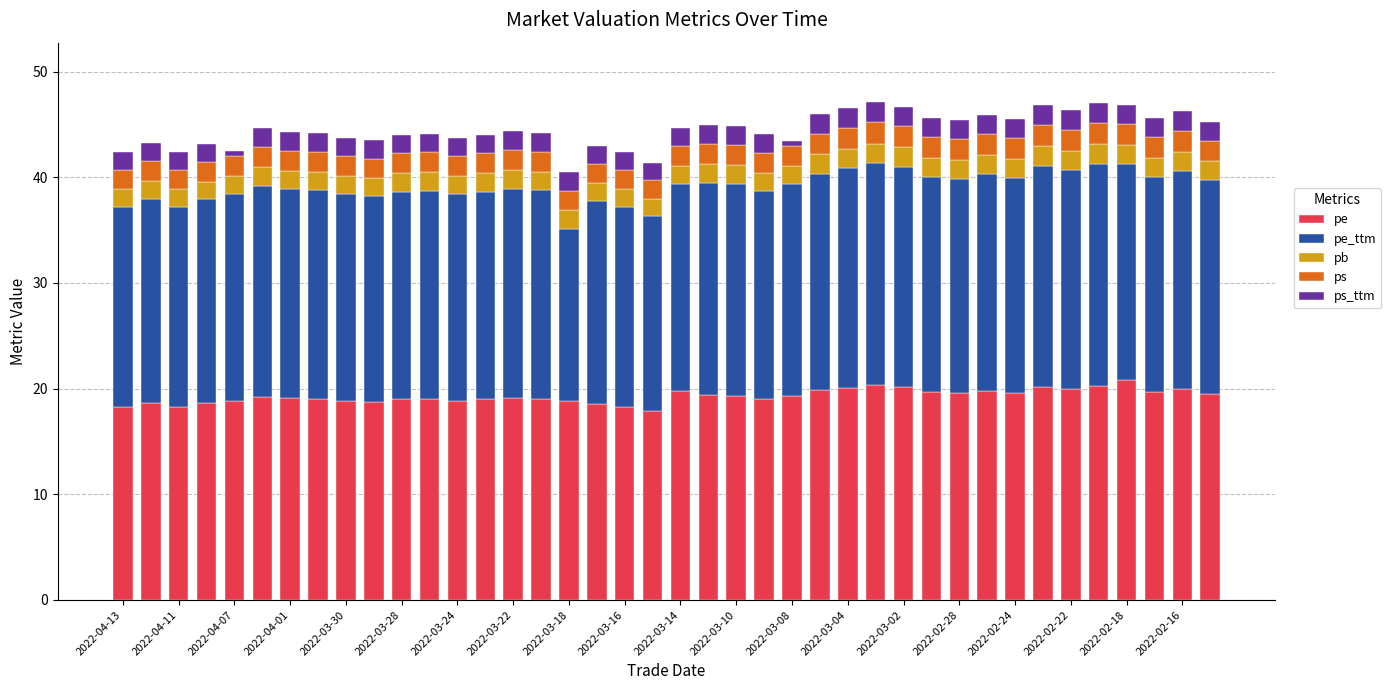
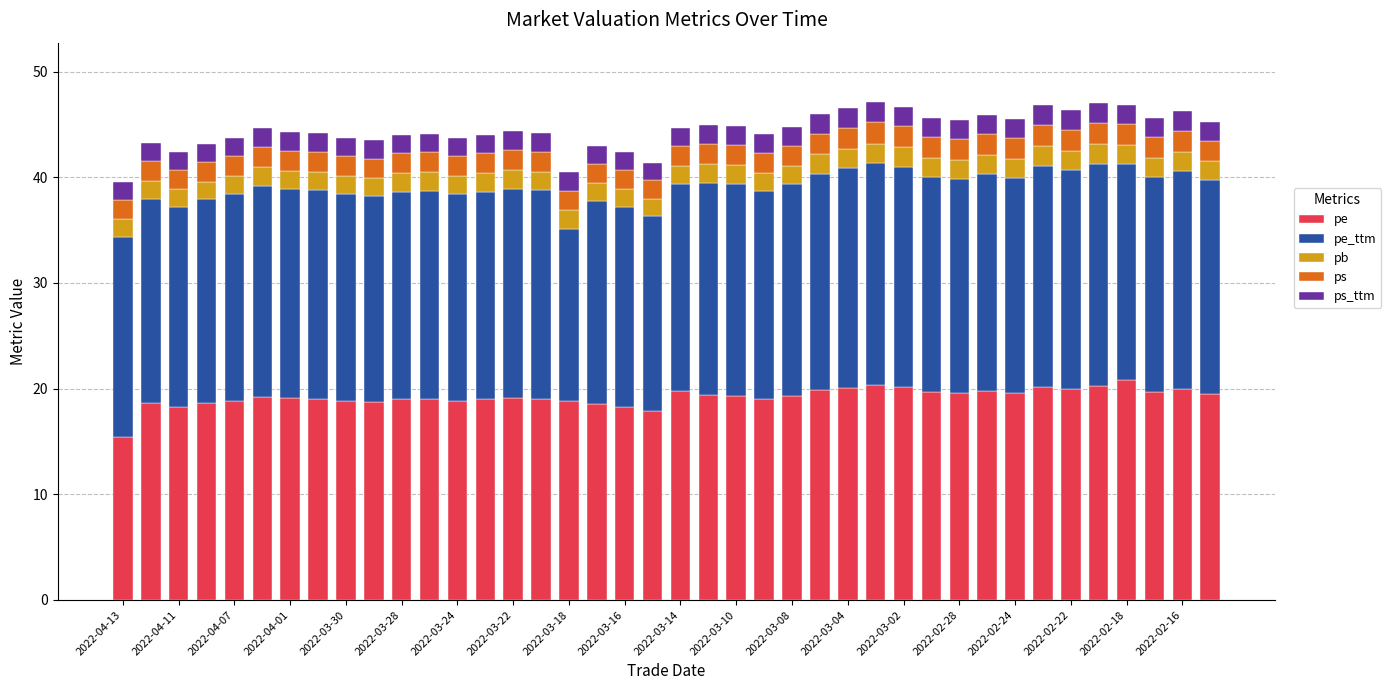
pe, 2022-04-13: 18.3 -> 15.4
ps_ttm, 2022-04-07: 0.5 -> 1.7
ps_ttm, 2022-03-08: 0.4 -> 1.8
